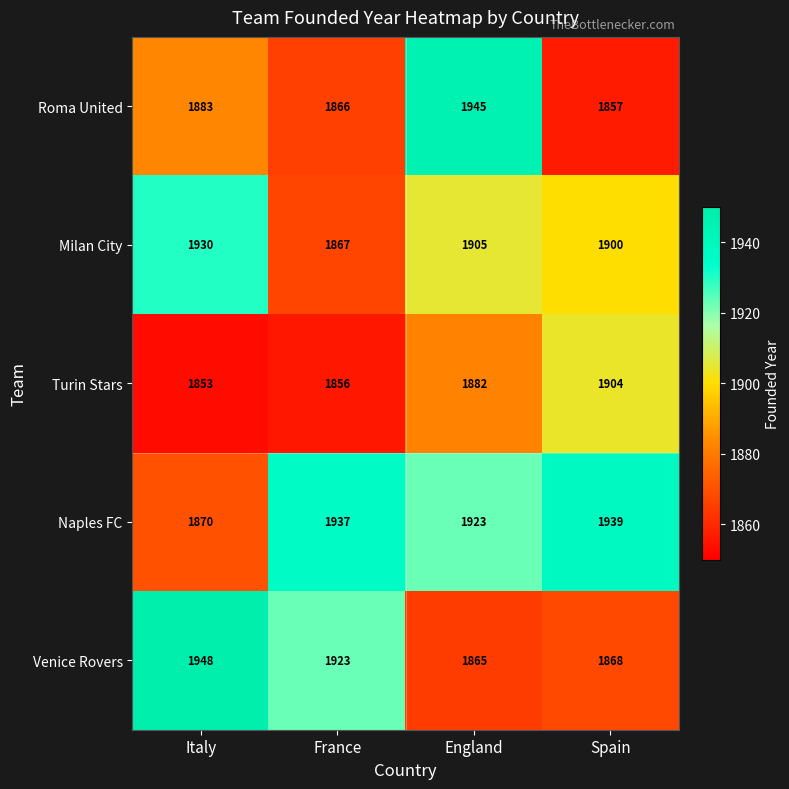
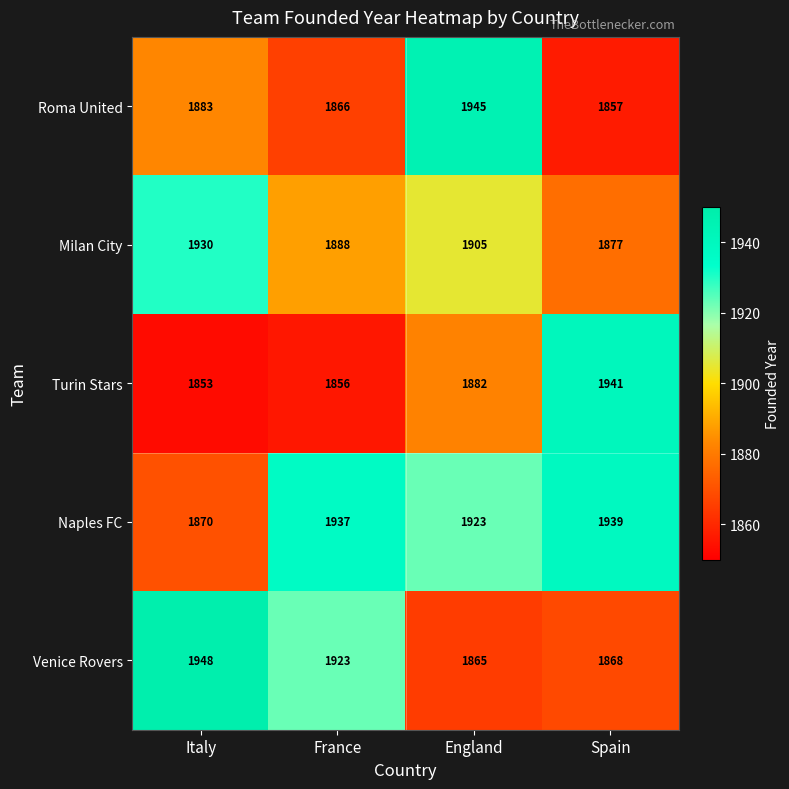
Milan City, France: 1867 -> 1888
Milan City, Spain: 1900 -> 1877
Turin Stars, Spain: 1904 -> 1941
